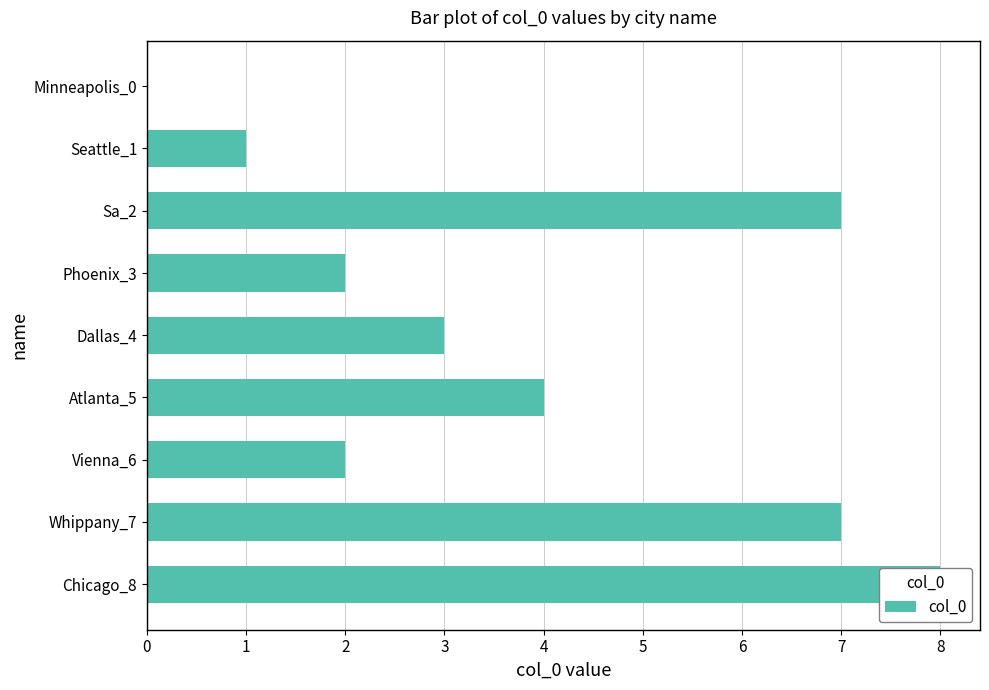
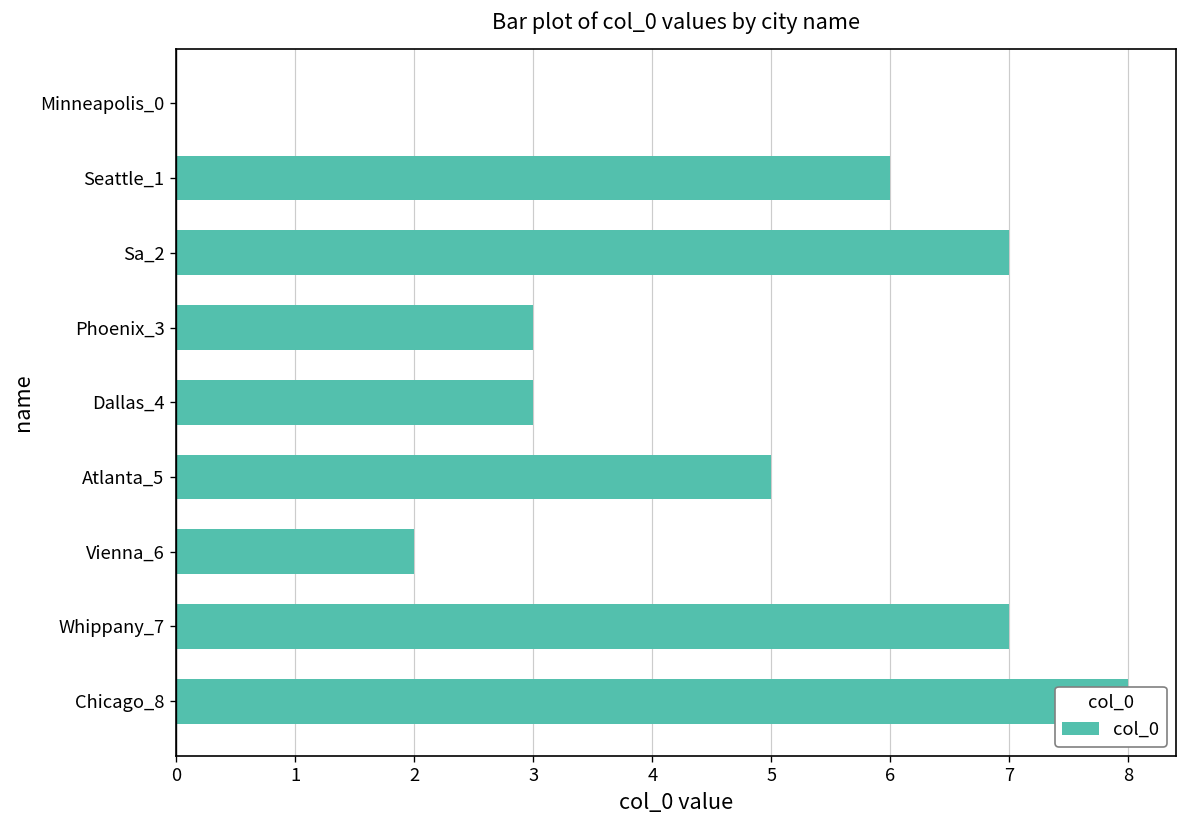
Seattle_1: 1 -> 6
Phoenix_3: 2 -> 3
Atlanta_5: 4 -> 5
